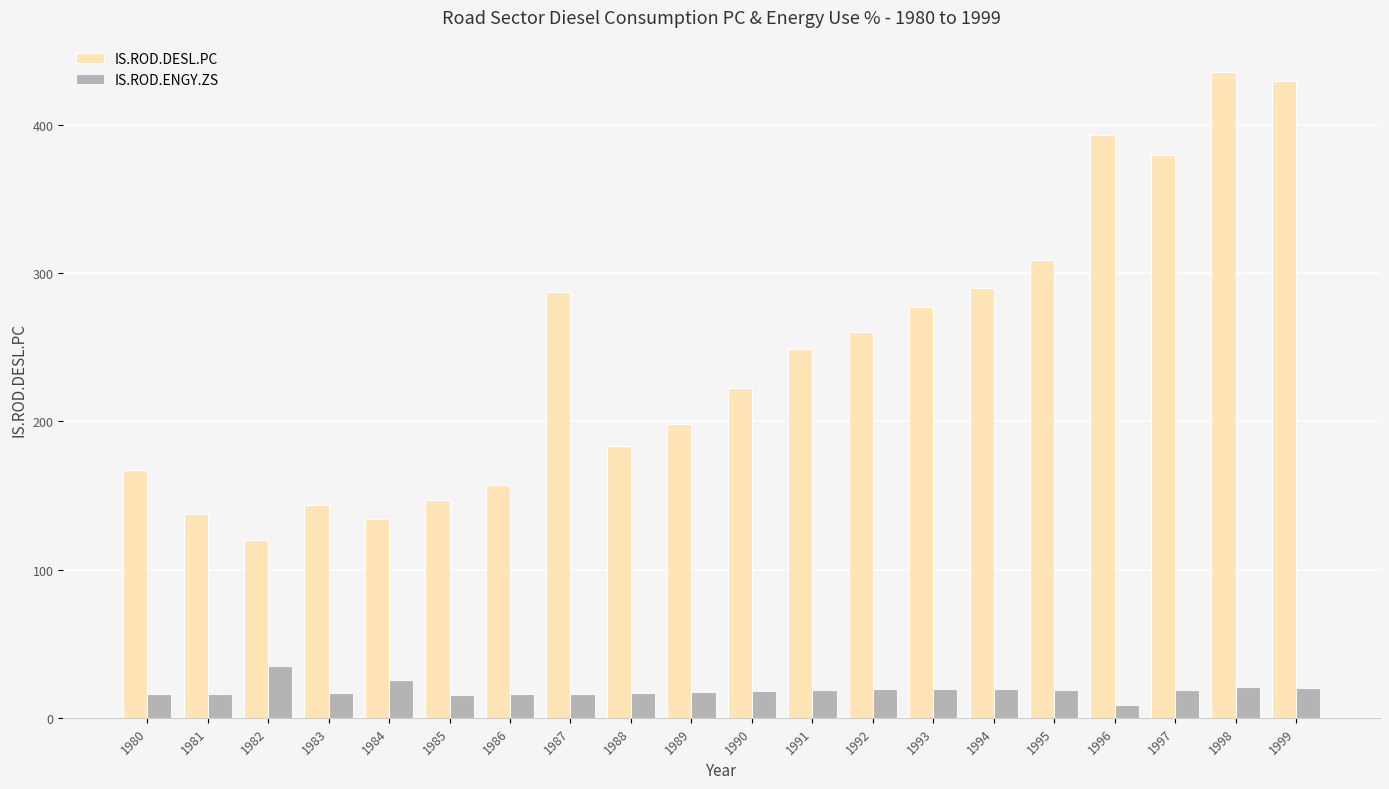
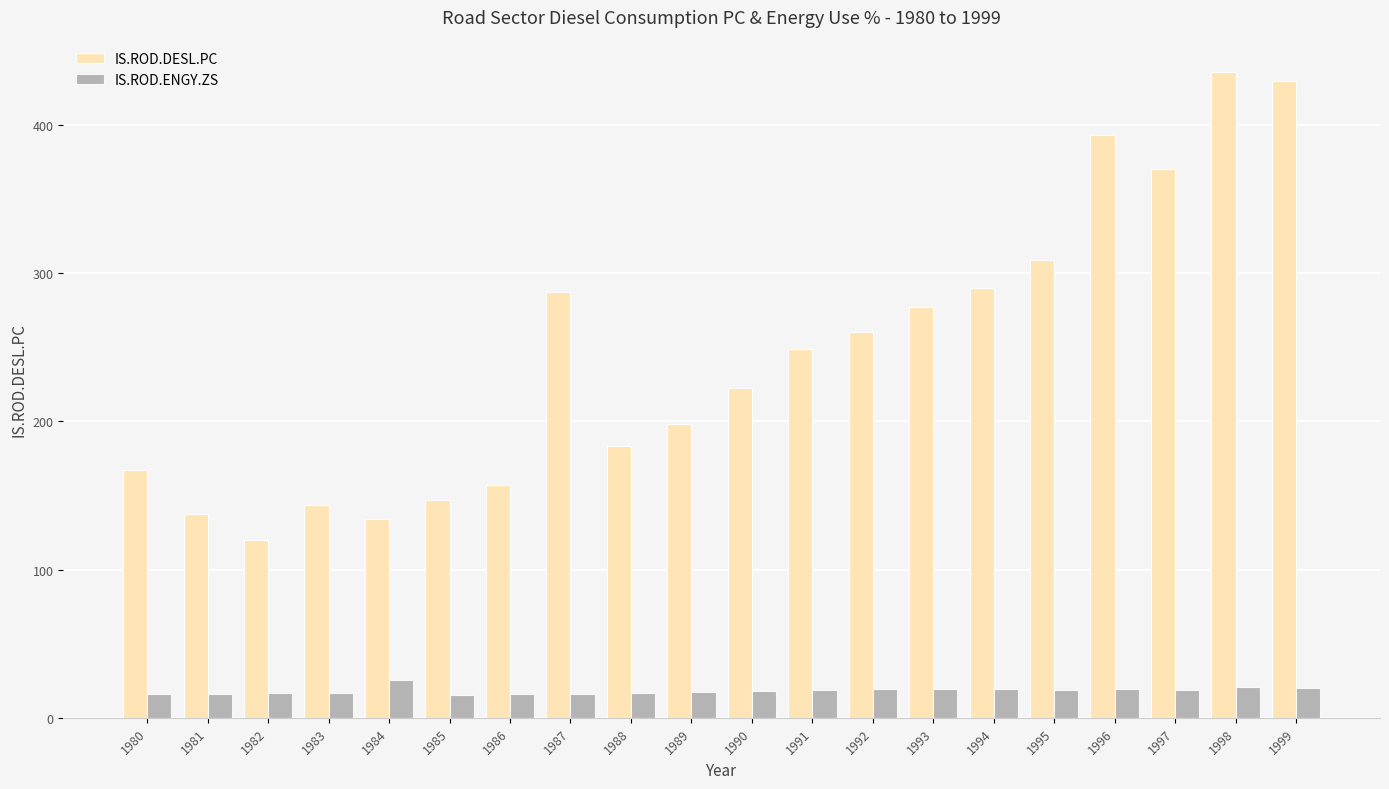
IS.ROD.ENGY.ZS, 1982: 35 -> 16
IS.ROD.ENGY.ZS, 1996: 9 -> 19
IS.ROD.DESL.PC, 1997: 380 -> 370
